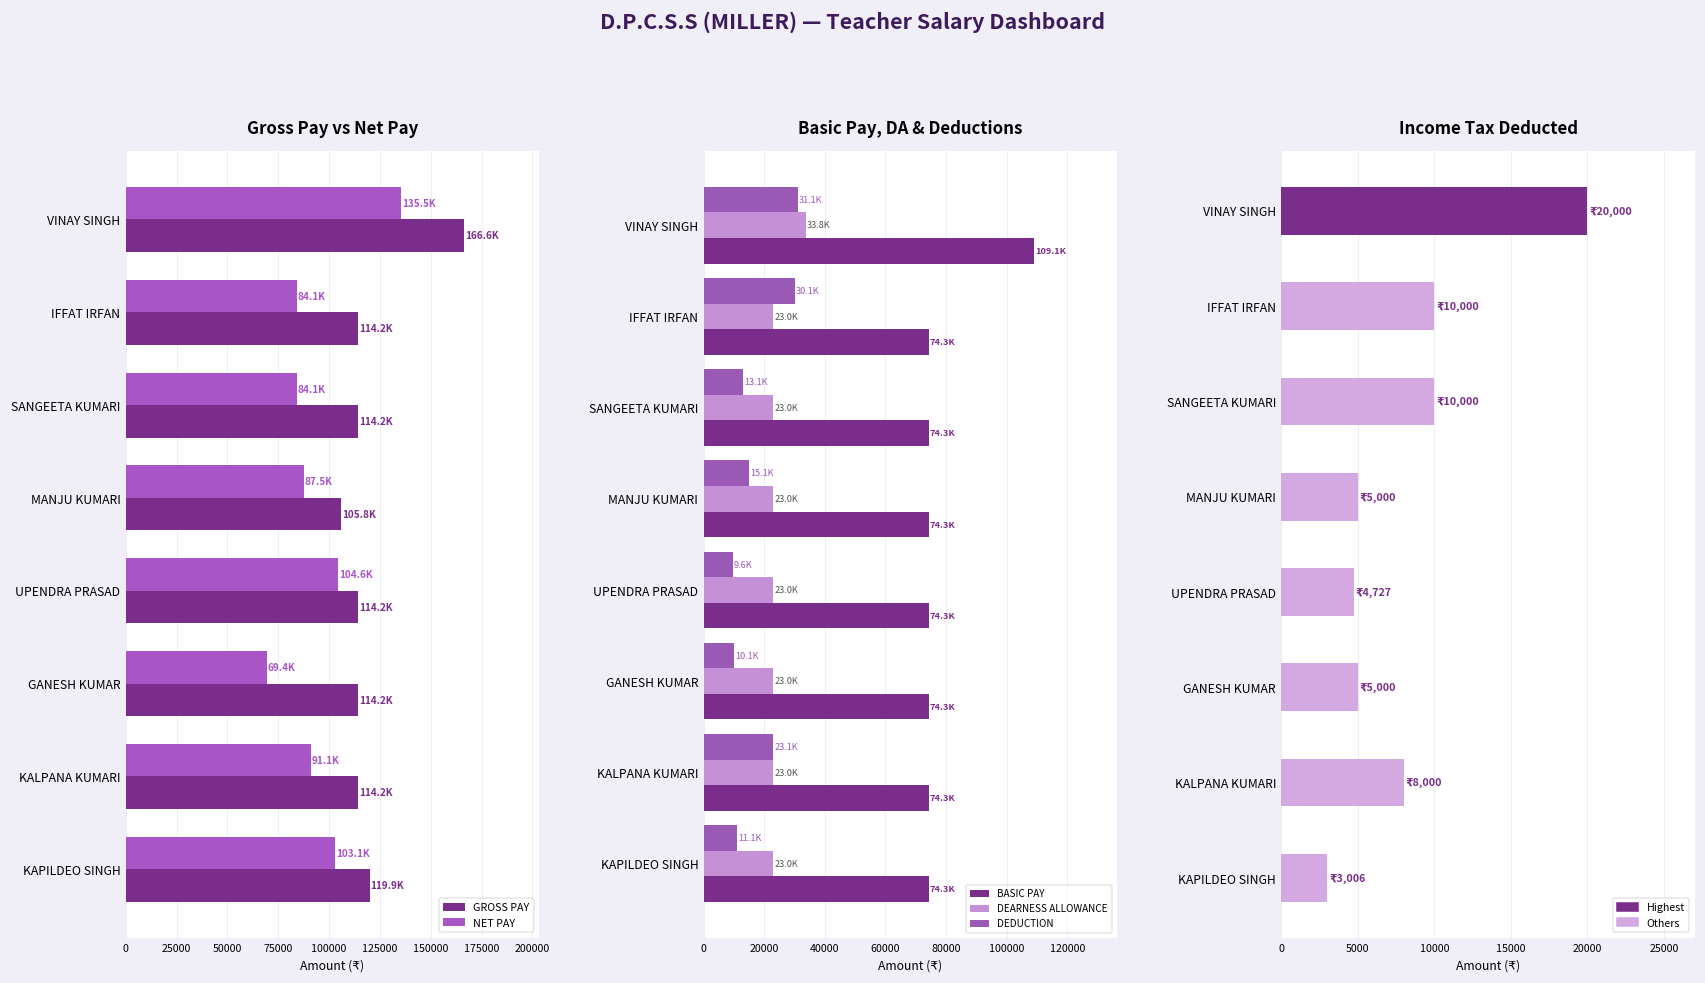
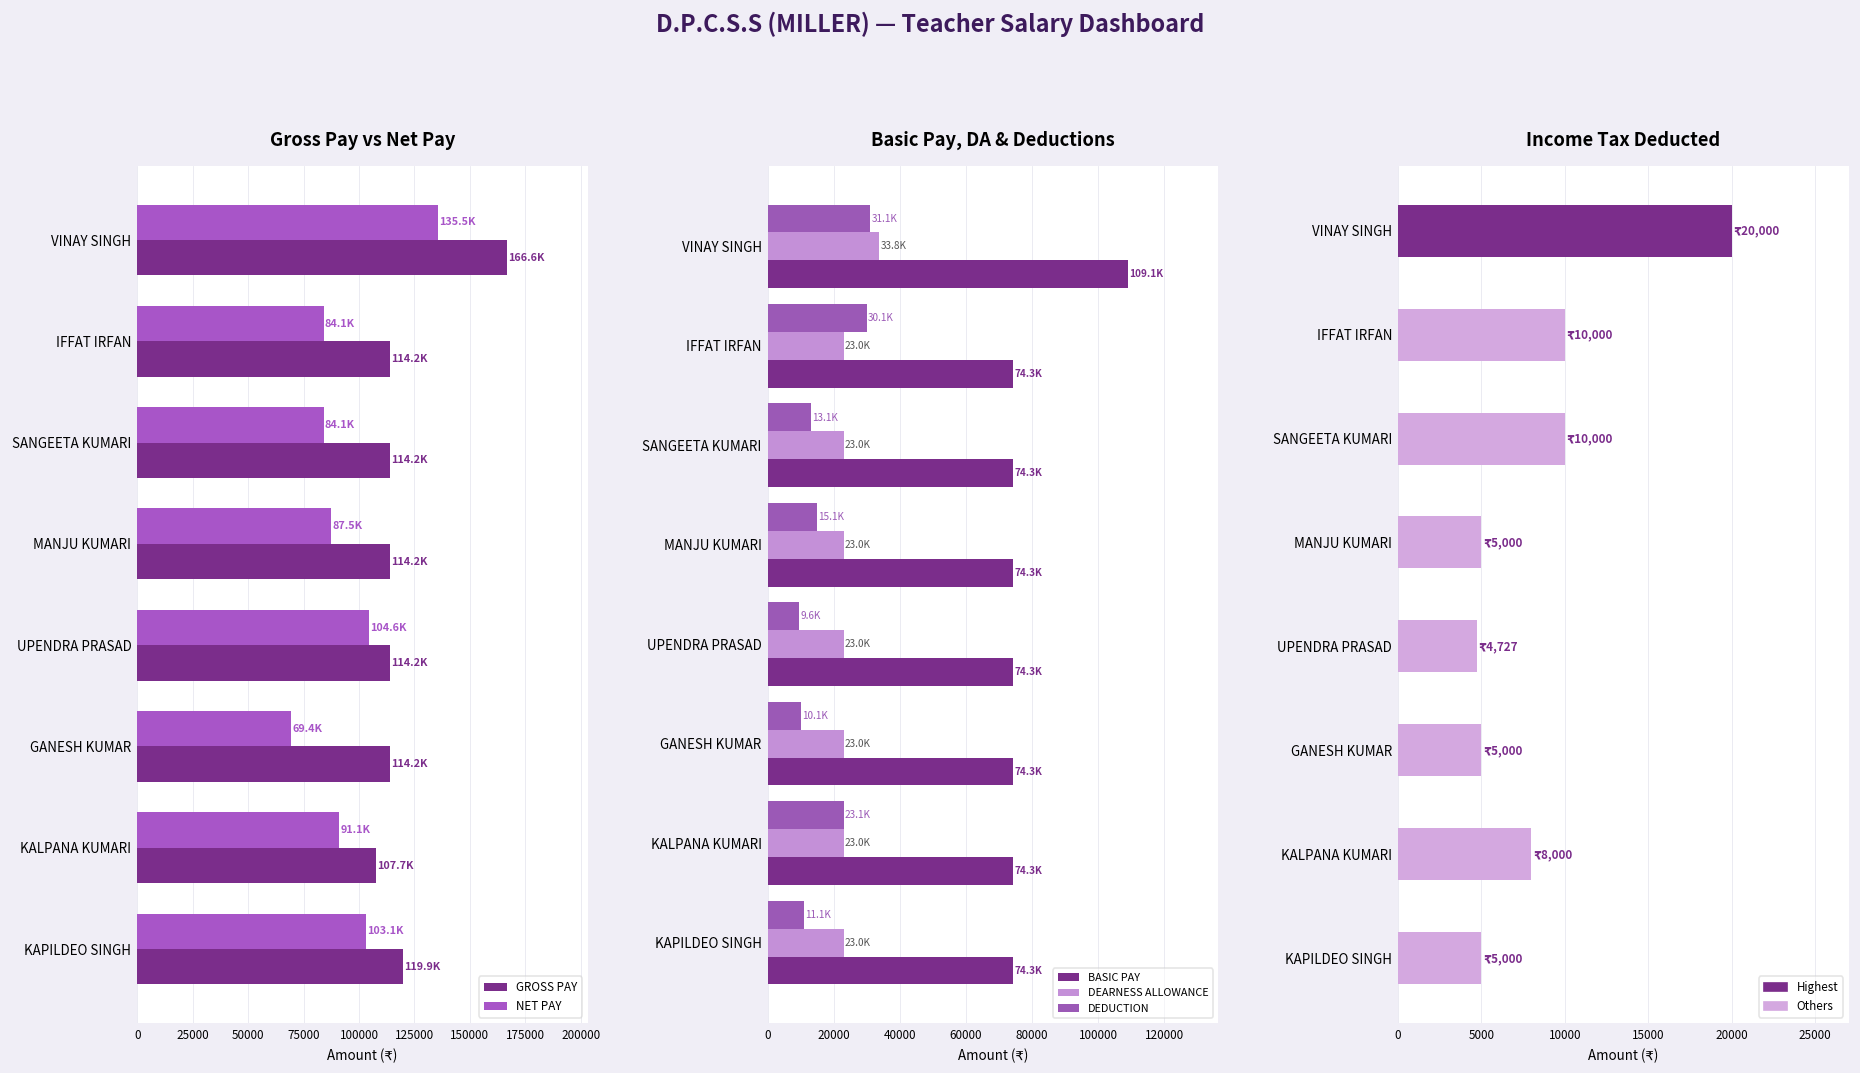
Gross Pay vs Net Pay, GROSS PAY, MANJU KUMARI: 105.8K -> 114.2K
Gross Pay vs Net Pay, GROSS PAY, KALPANA KUMARI: 114.2K -> 107.7K
Income Tax Deducted, KAPILDEO SINGH: 3,006 -> 5,000
